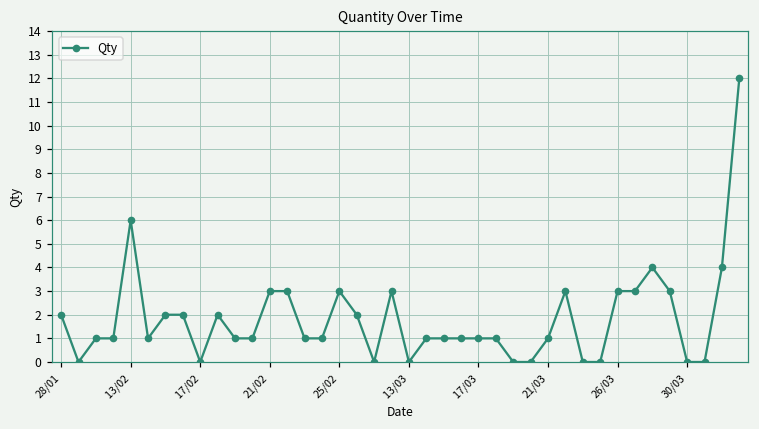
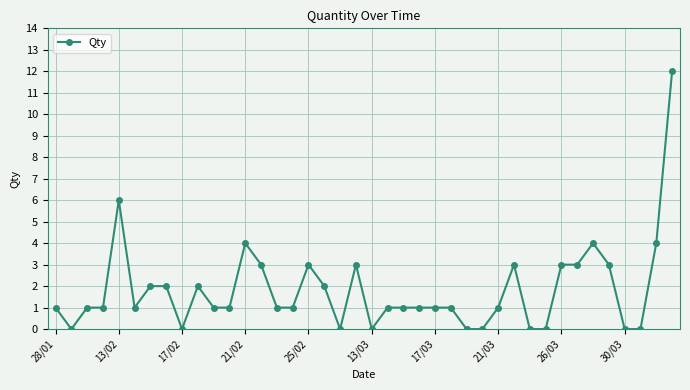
28/01: 2 -> 1
21/02: 3 -> 4
